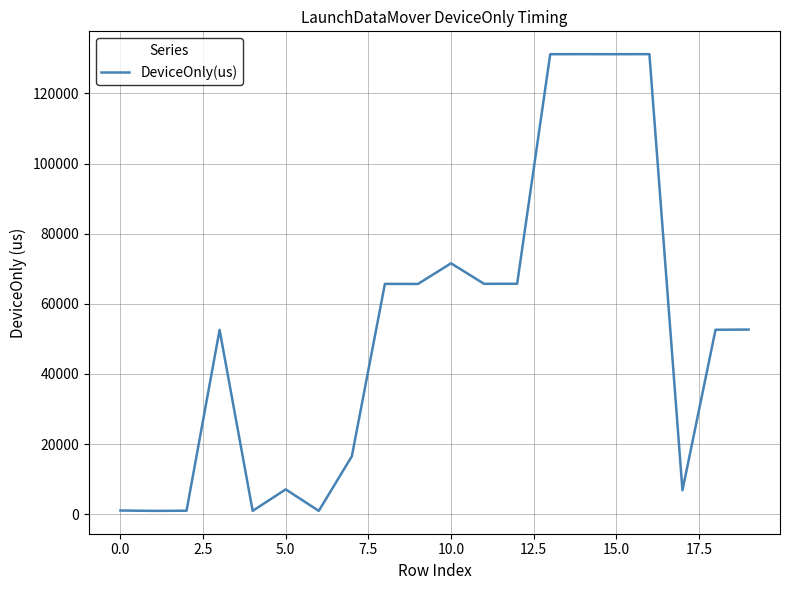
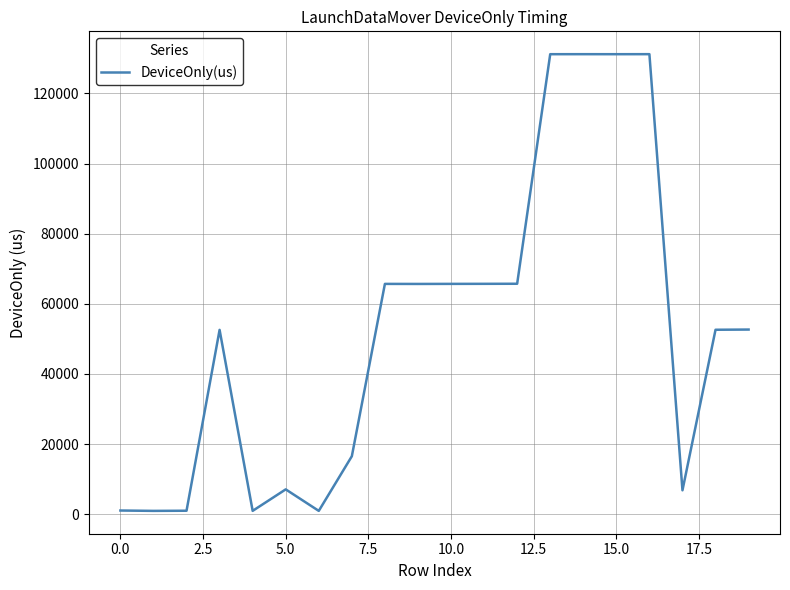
10.0: 72000 -> 66000
